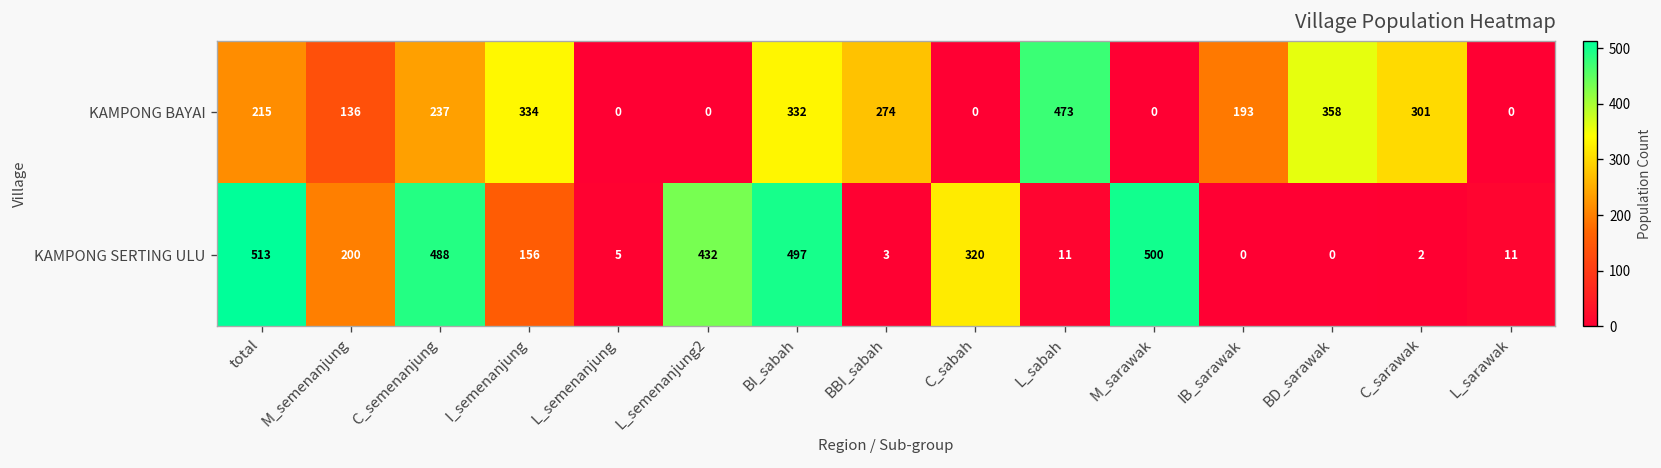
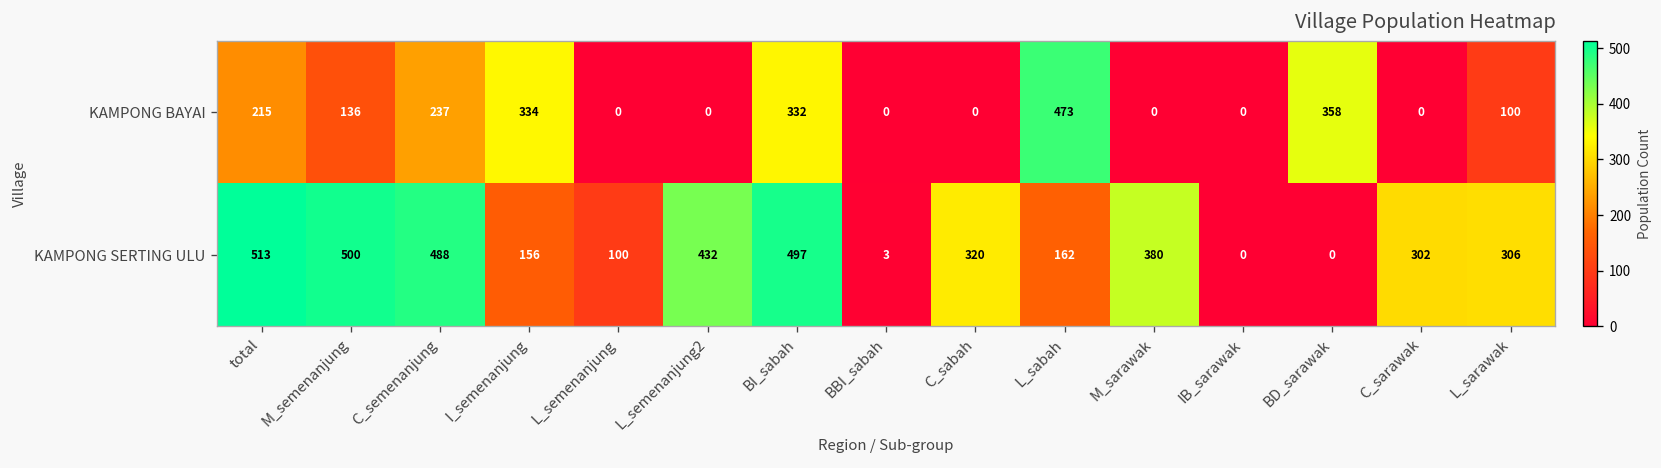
KAMPONG BAYAI, BBI_sabah: 274 -> 0
KAMPONG BAYAI, IB_sarawak: 193 -> 0
KAMPONG BAYAI, C_sarawak: 301 -> 0
KAMPONG BAYAI, L_sarawak: 0 -> 100
KAMPONG SERTING ULU, M_semenanjung: 200 -> 500
KAMPONG SERTING ULU, L_semenanjung: 5 -> 100
KAMPONG SERTING ULU, L_sabah: 11 -> 162
KAMPONG SERTING ULU, M_sarawak: 500 -> 380
KAMPONG SERTING ULU, C_sarawak: 2 -> 302
KAMPONG SERTING ULU, L_sarawak: 11 -> 306
